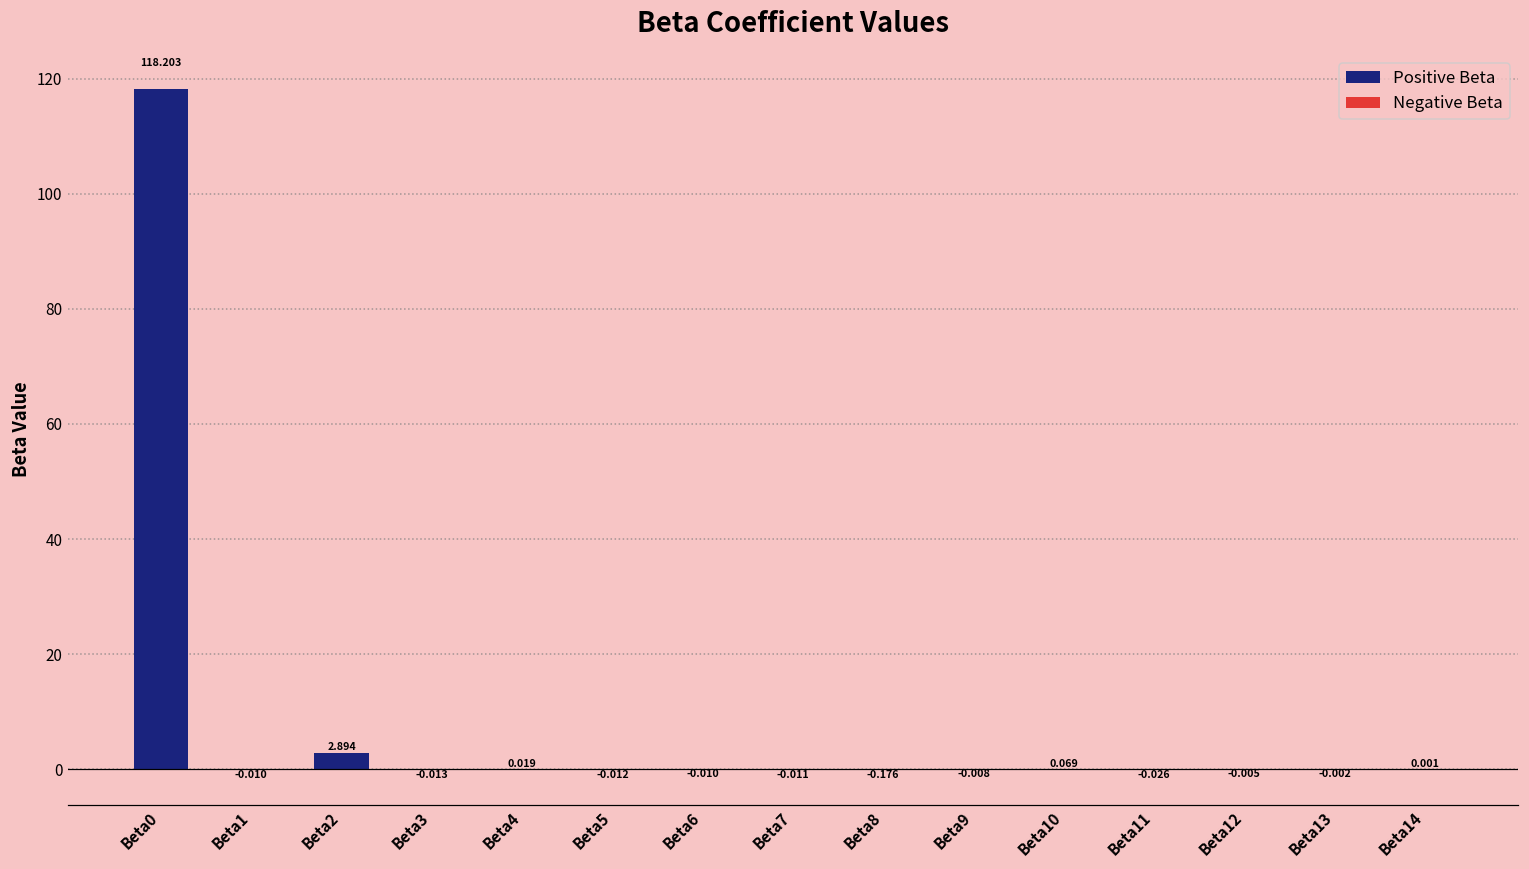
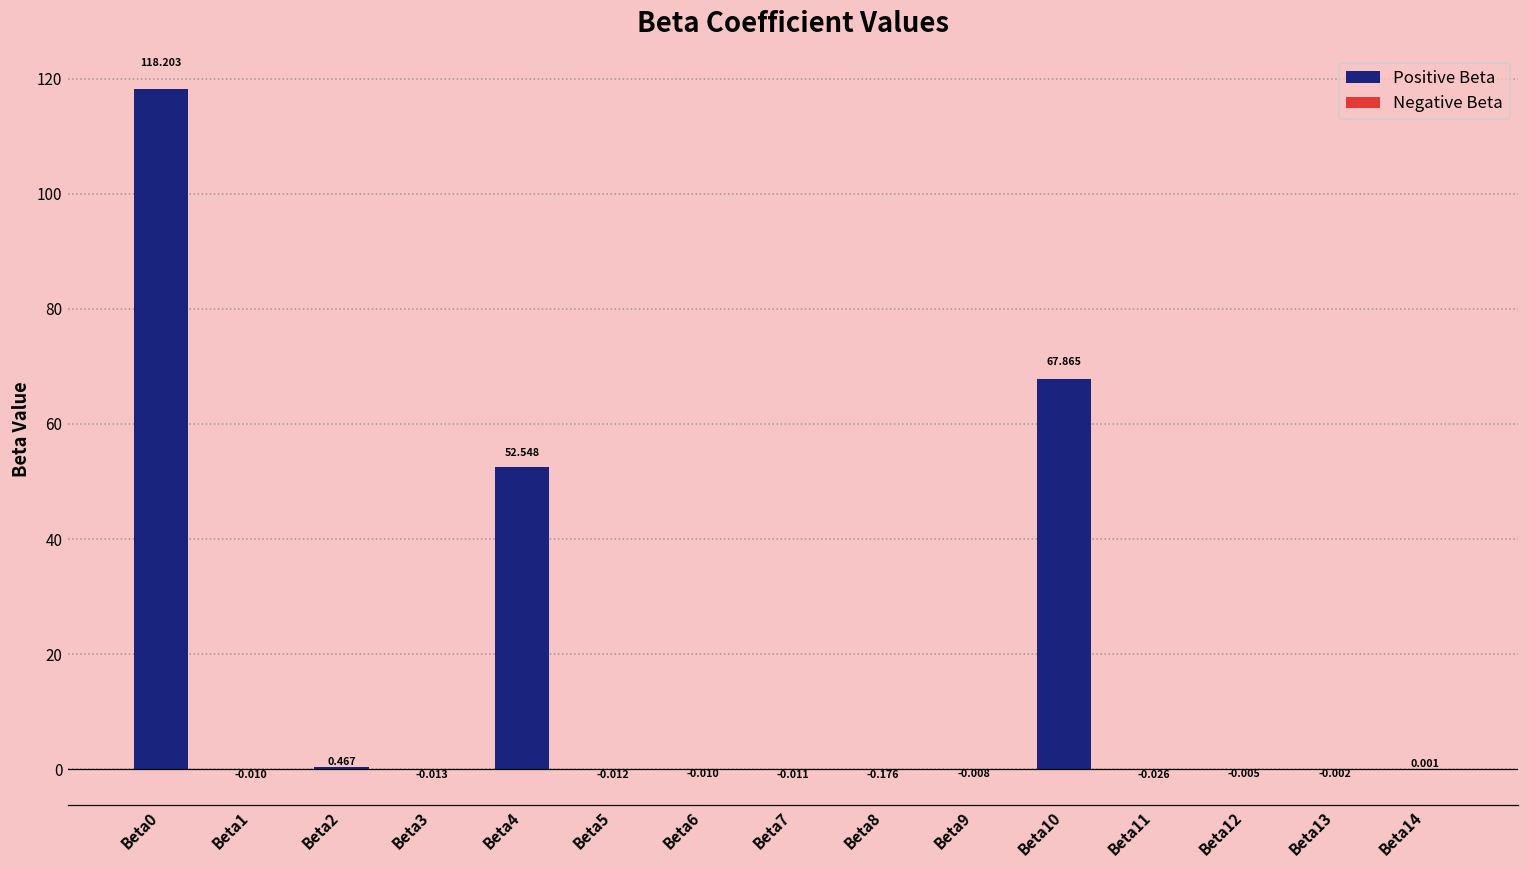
Beta2: 2.894 -> 0.467
Beta4: 0.019 -> 52.548
Beta10: 0.069 -> 67.865
